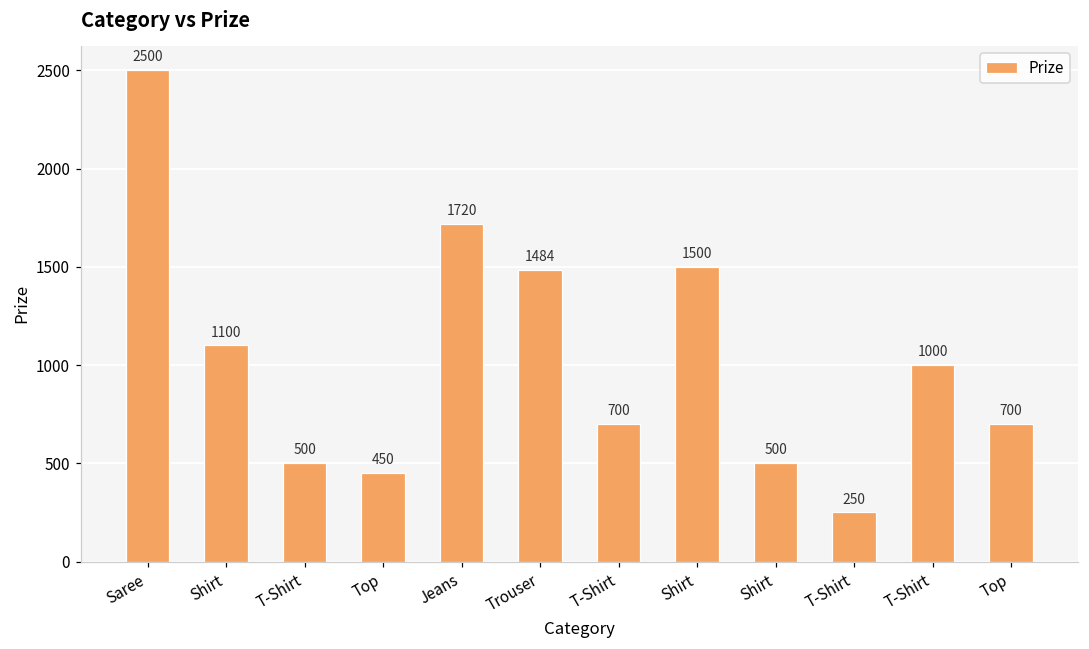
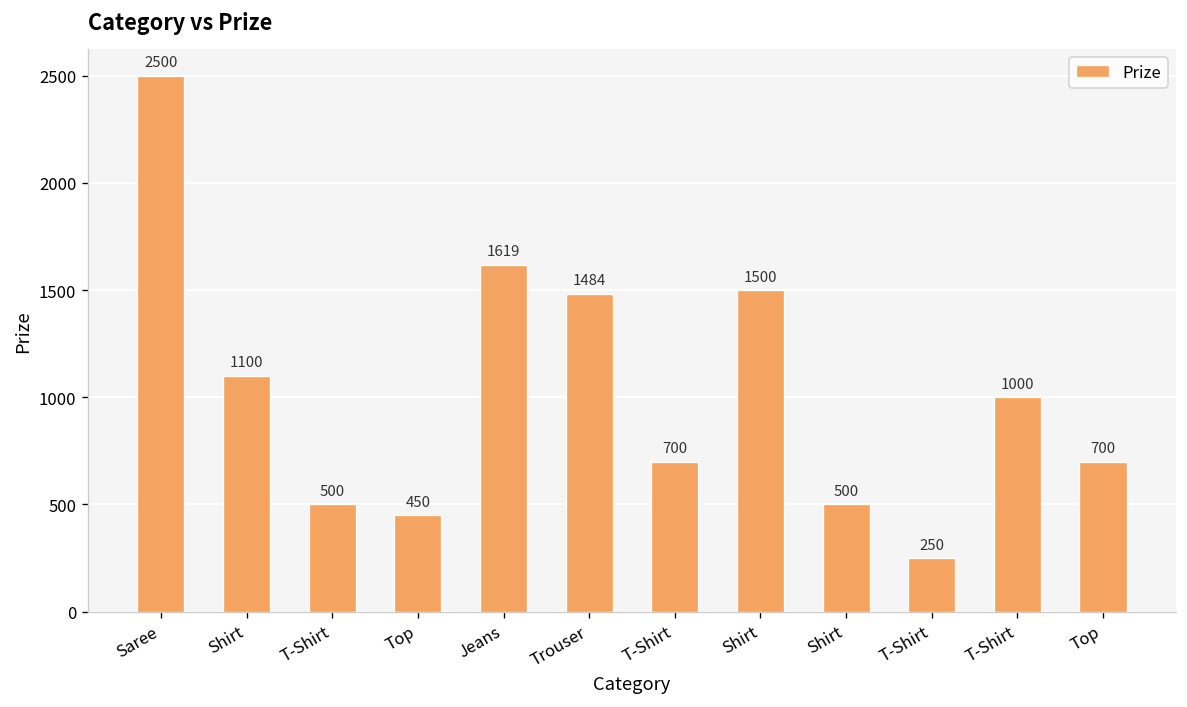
Jeans: 1720 -> 1619
